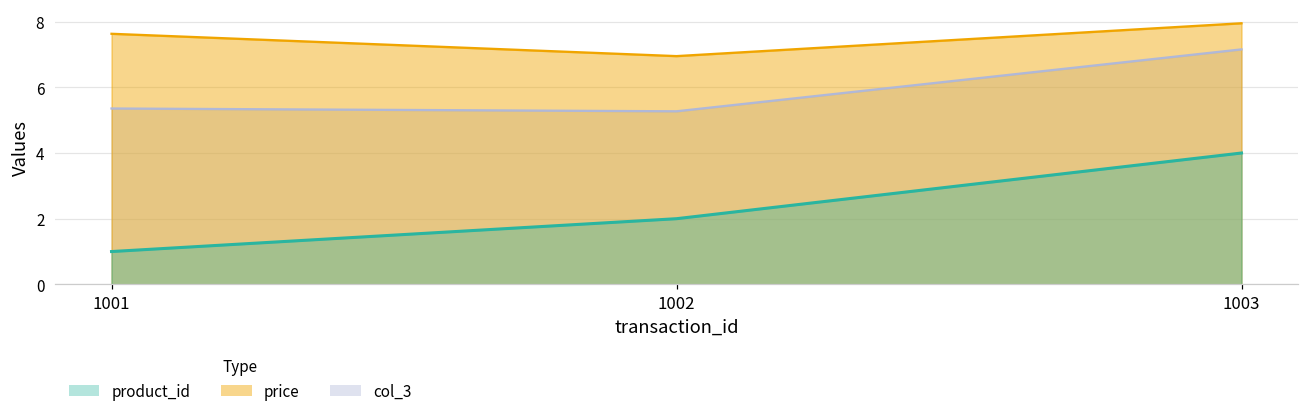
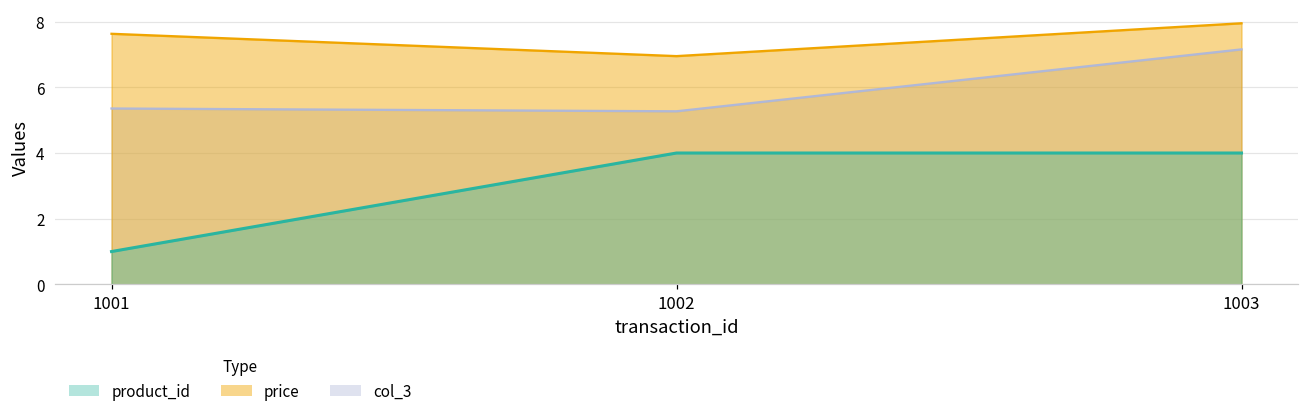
product_id, 1002: 2 -> 4
